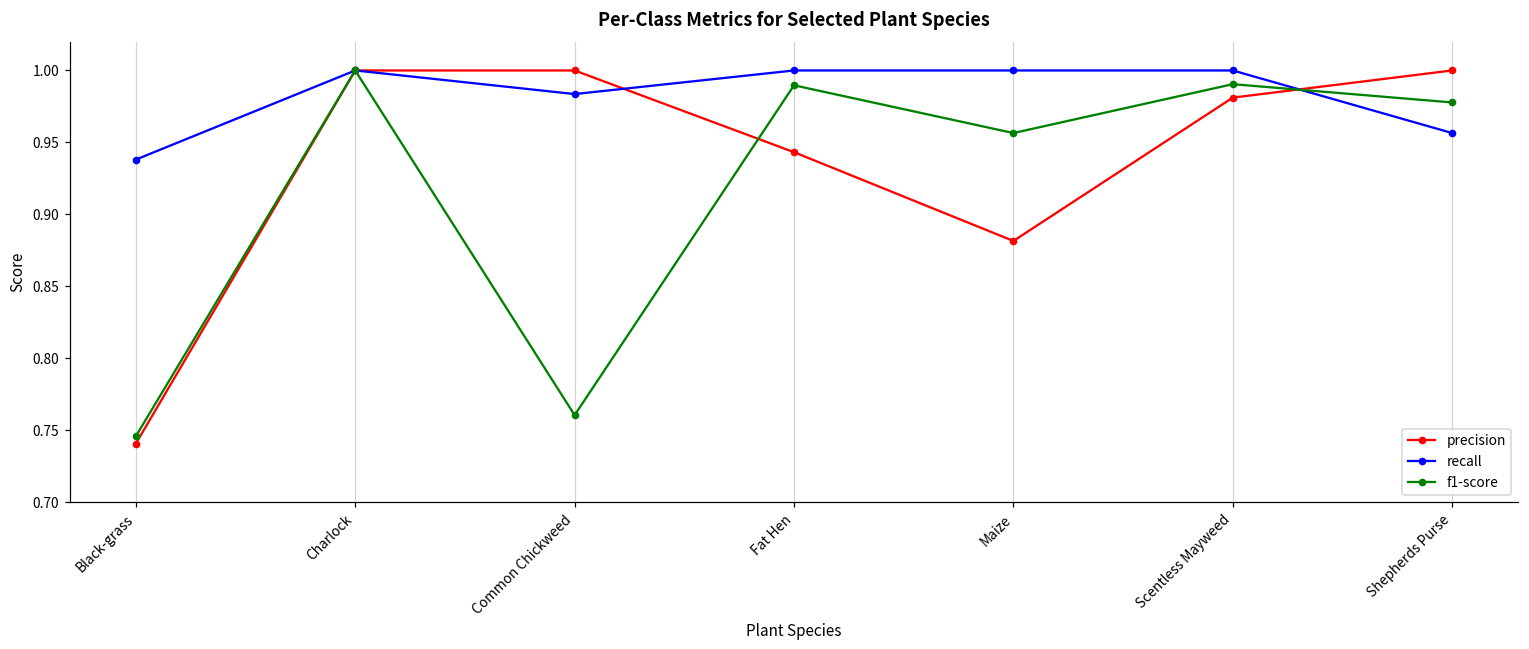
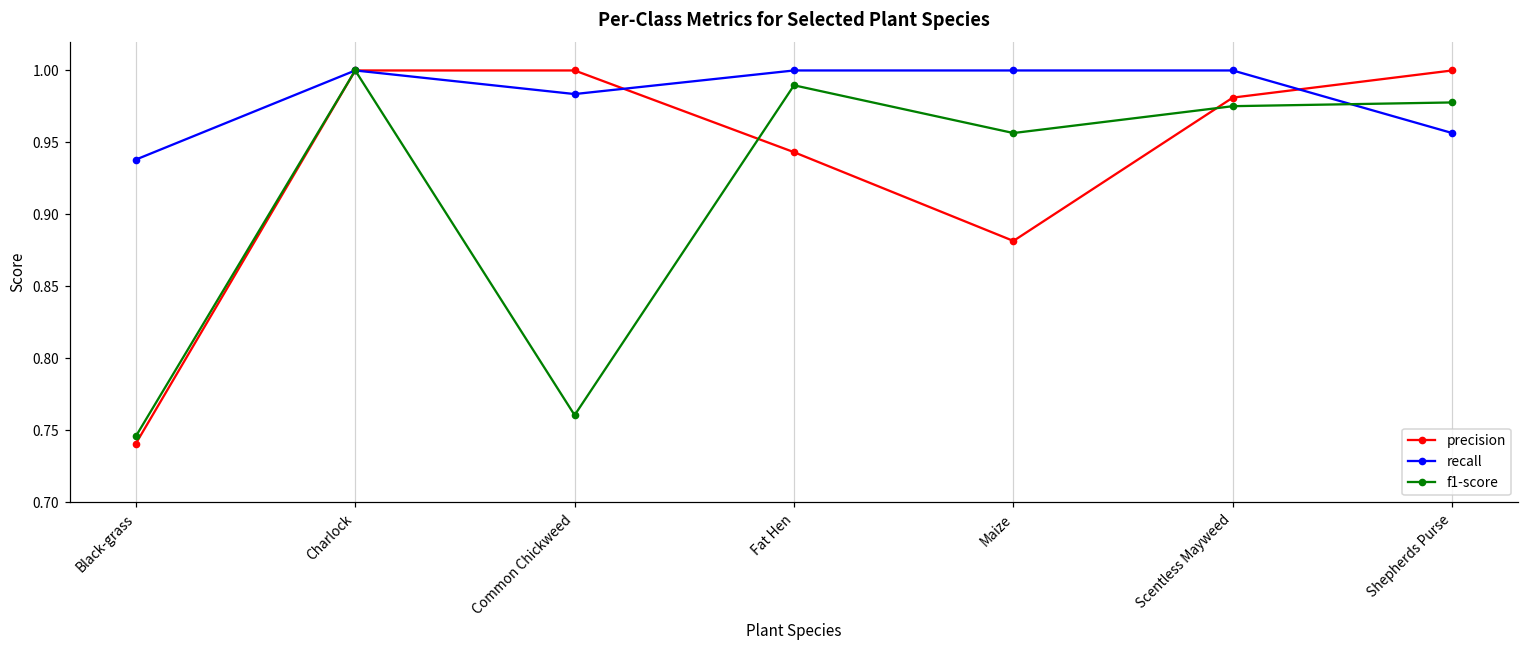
f1-score, Scentless Mayweed: 0.990 -> 0.975
